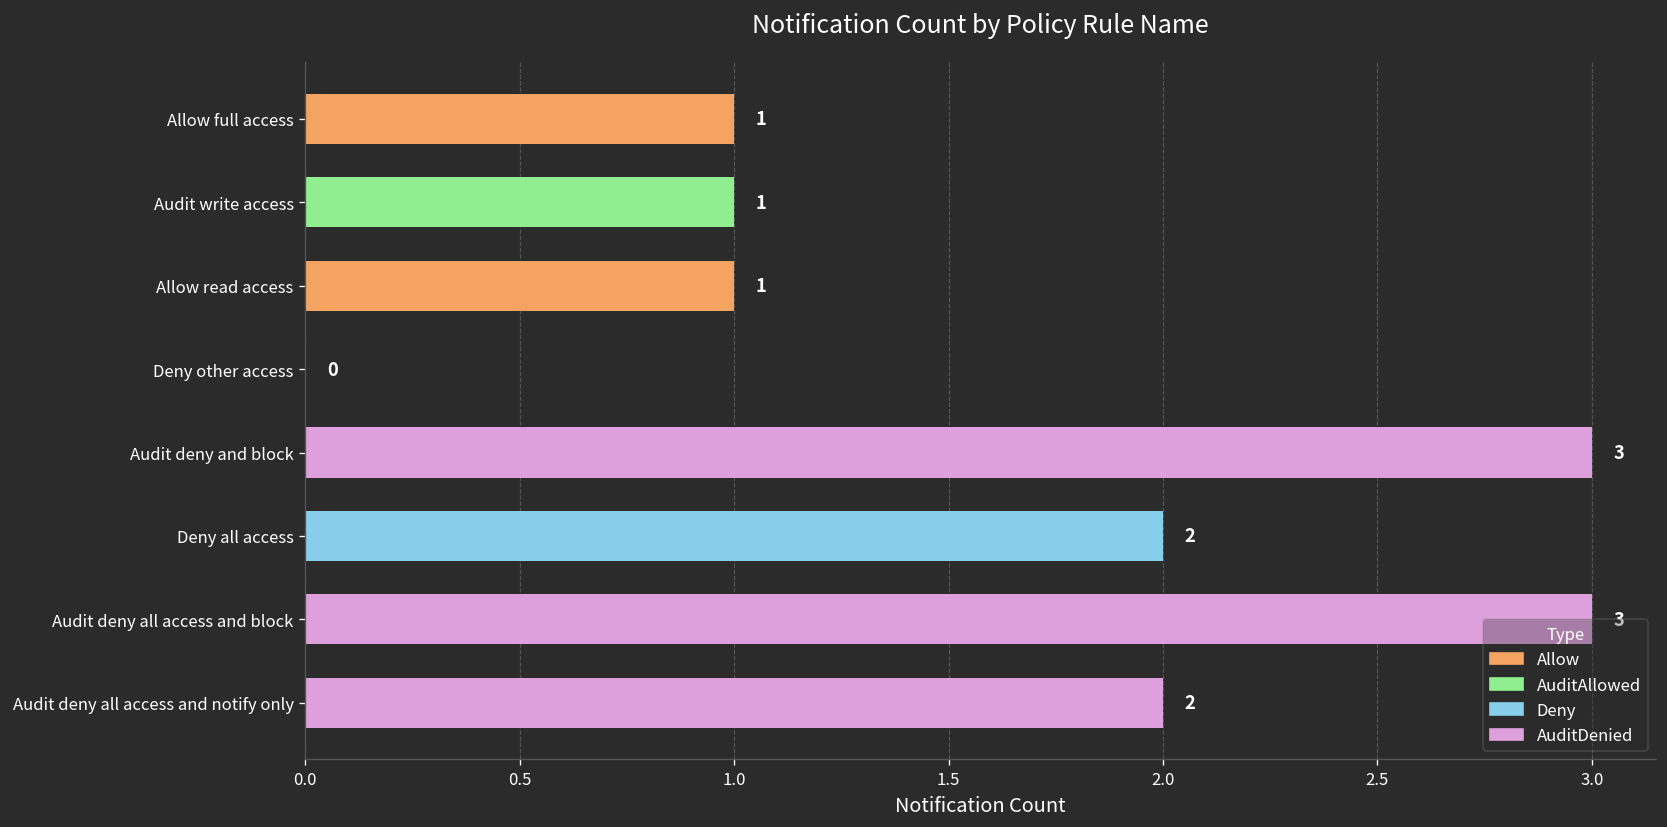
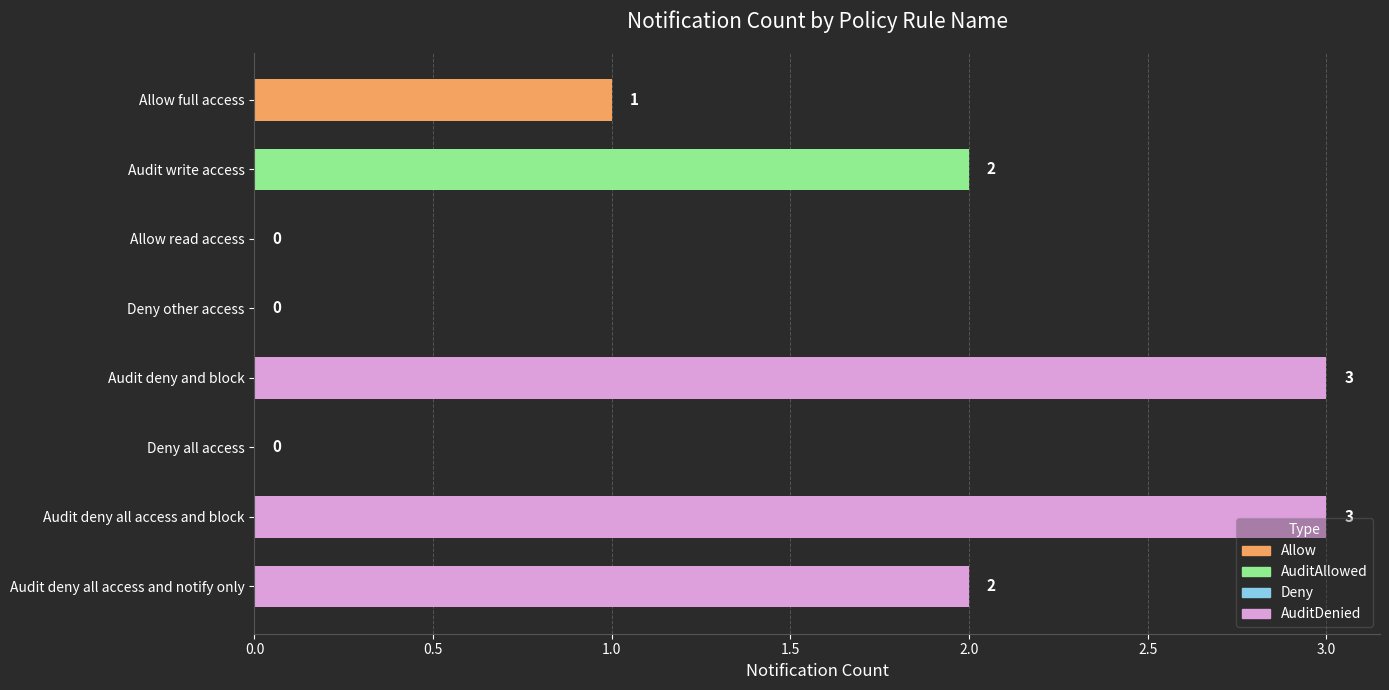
Audit write access: 1 -> 2
Allow read access: 1 -> 0
Deny all access: 2 -> 0
